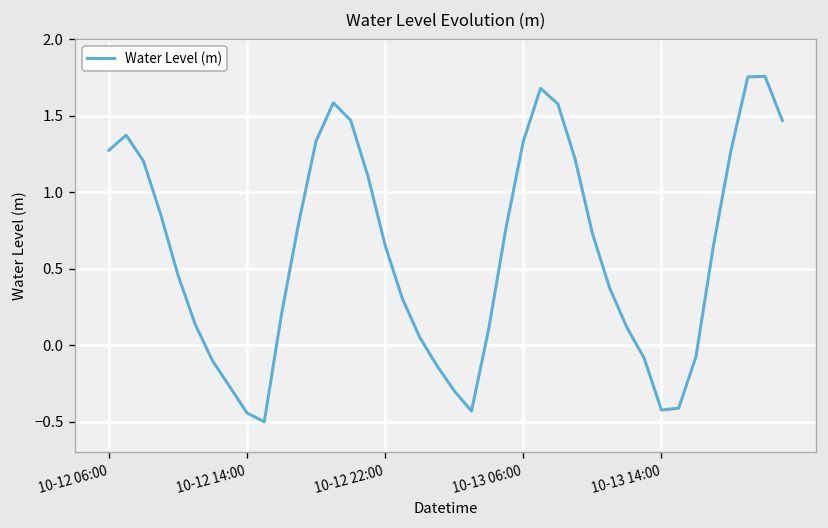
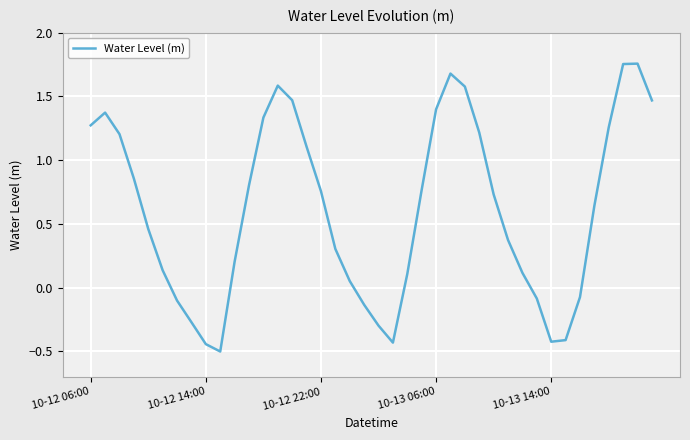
10-12 22:00: 0.65 -> 0.76
10-13 06:00: 1.33 -> 1.40
